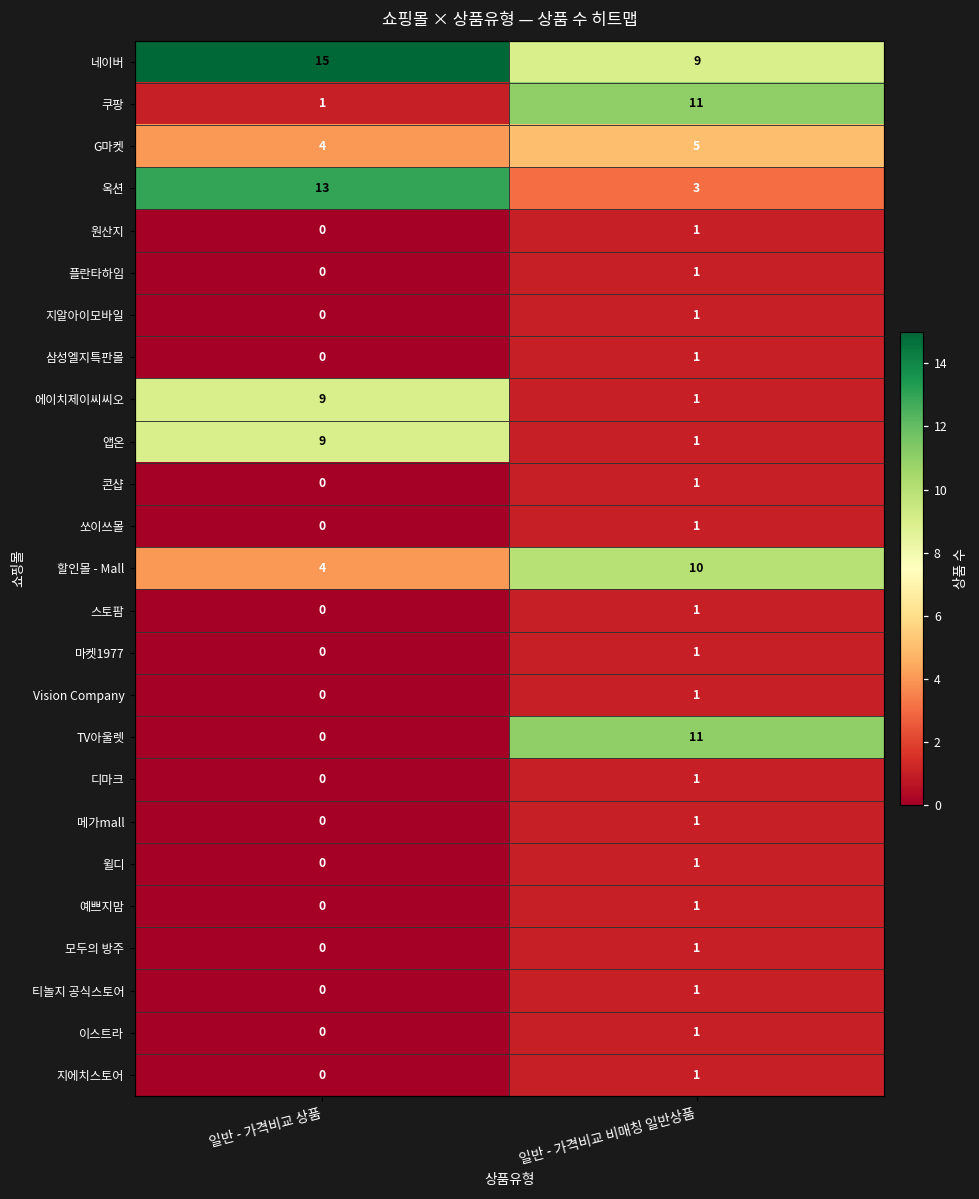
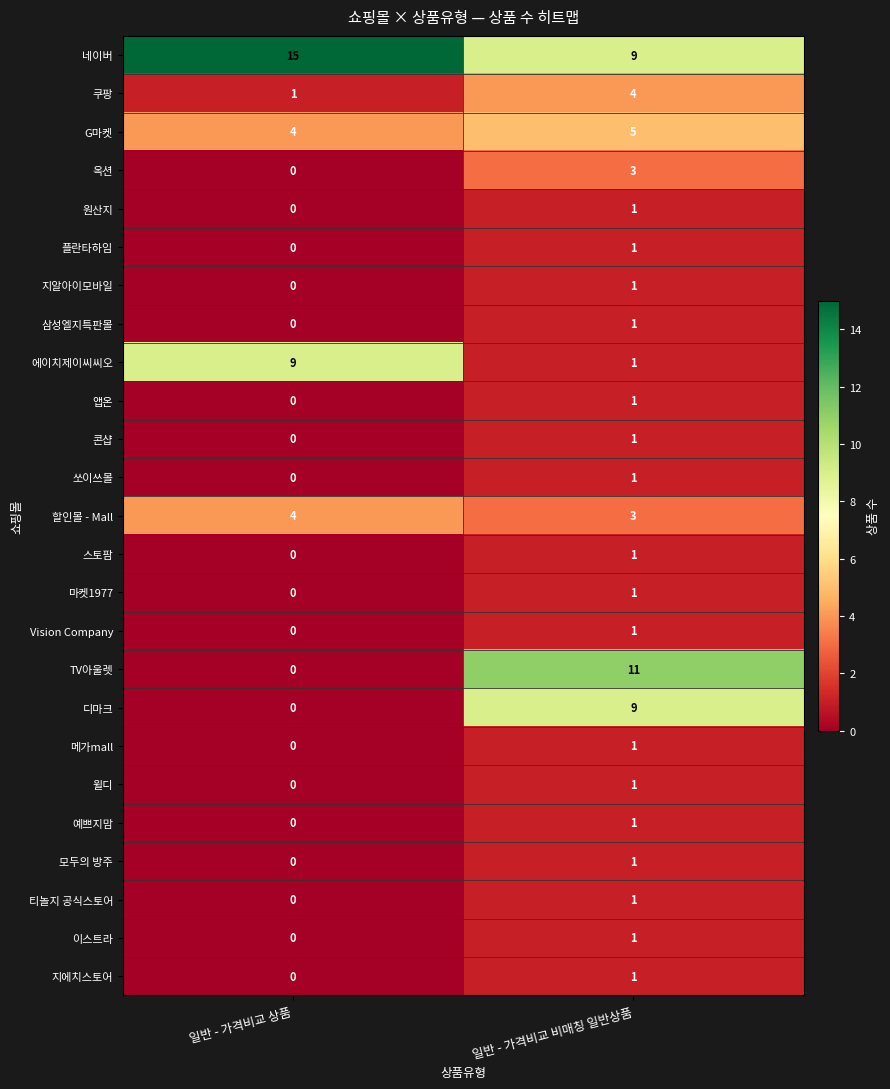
쿠팡, 일반 - 가격비교 비매칭 일반상품: 11 -> 4
옥션, 일반 - 가격비교 상품: 13 -> 0
앱온, 일반 - 가격비교 상품: 9 -> 0
할인몰 - Mall, 일반 - 가격비교 비매칭 일반상품: 10 -> 3
디마크, 일반 - 가격비교 비매칭 일반상품: 1 -> 9
